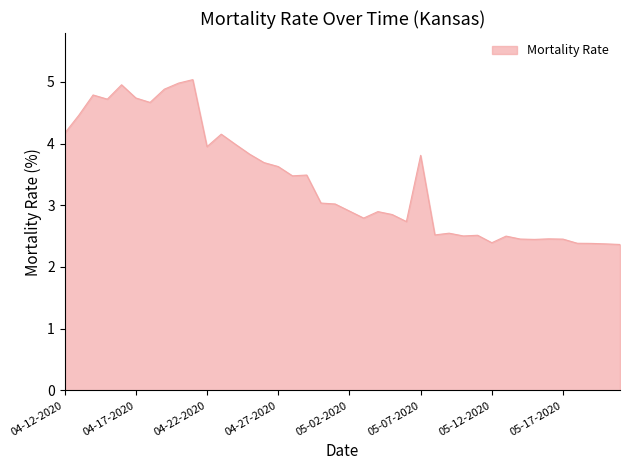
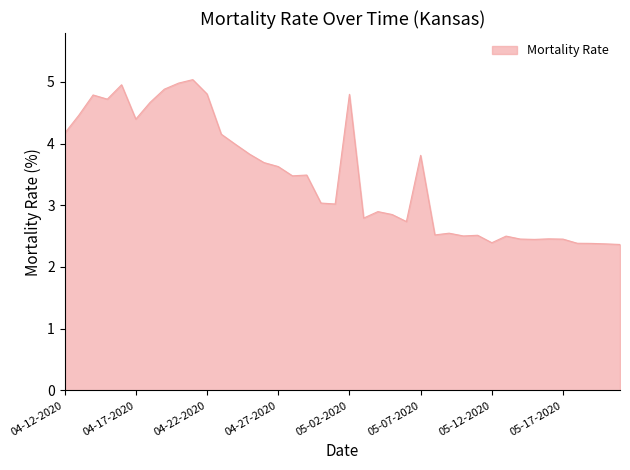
04-17-2020: 4.7 -> 4.4
04-22-2020: 4.0 -> 4.8
05-02-2020: 2.9 -> 4.8
